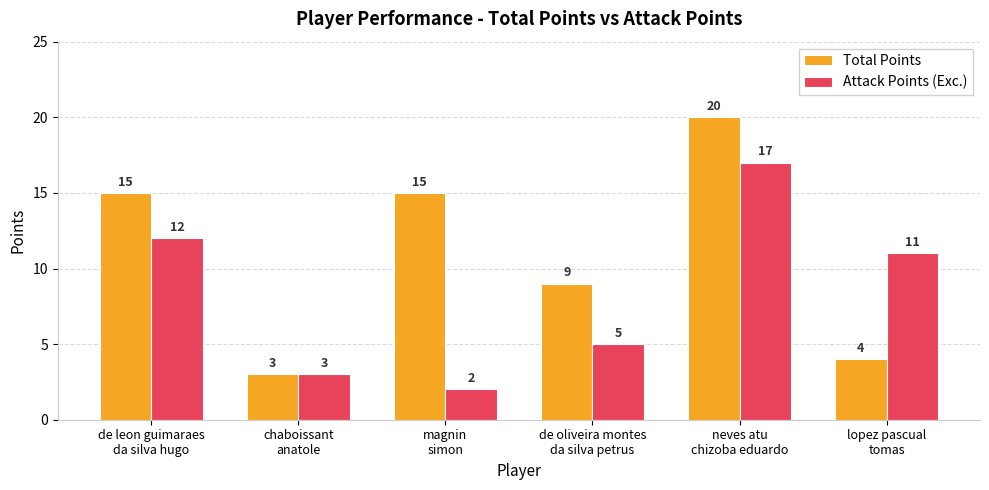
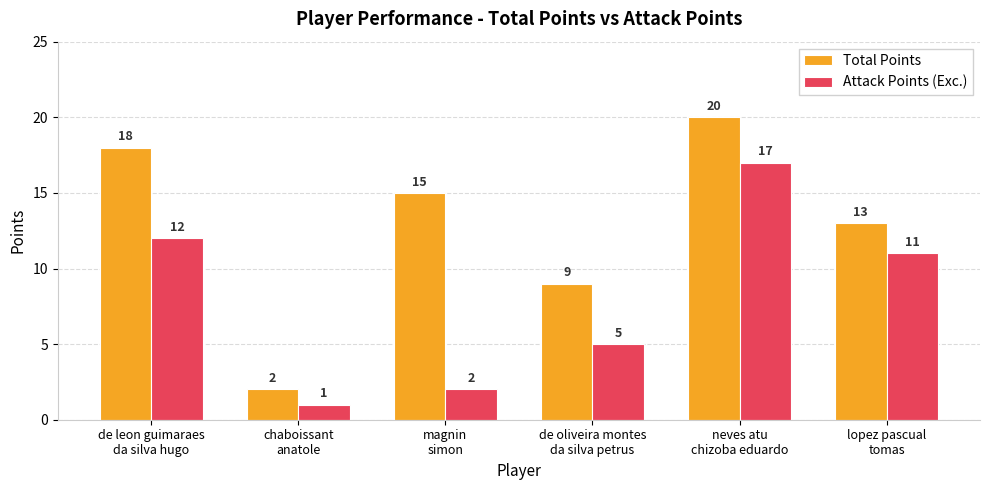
Total Points, de leon guimaraes da silva hugo: 15 -> 18
Total Points, chaboissant anatole: 3 -> 2
Attack Points (Exc.), chaboissant anatole: 3 -> 1
Total Points, lopez pascual tomas: 4 -> 13
